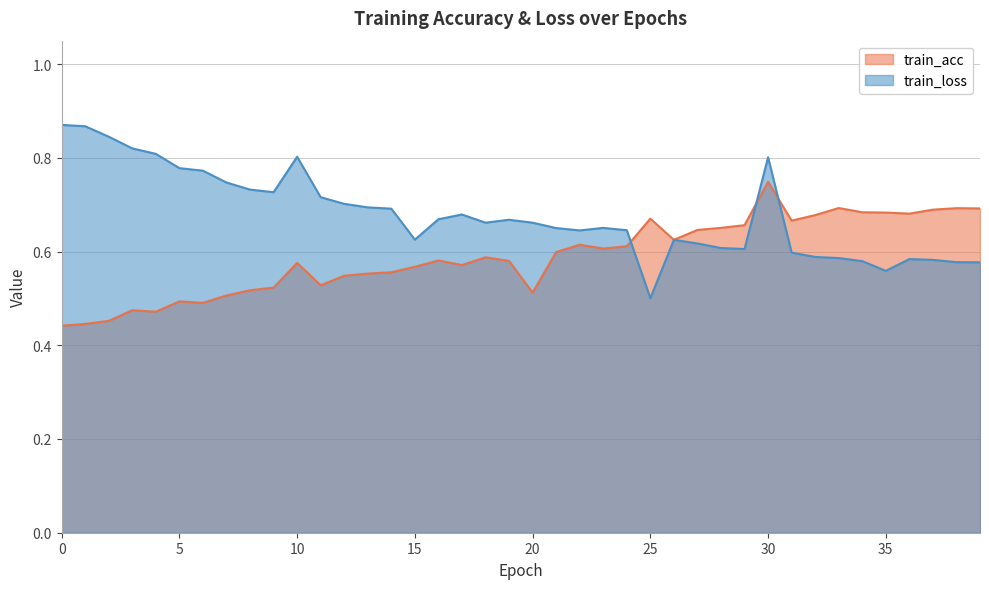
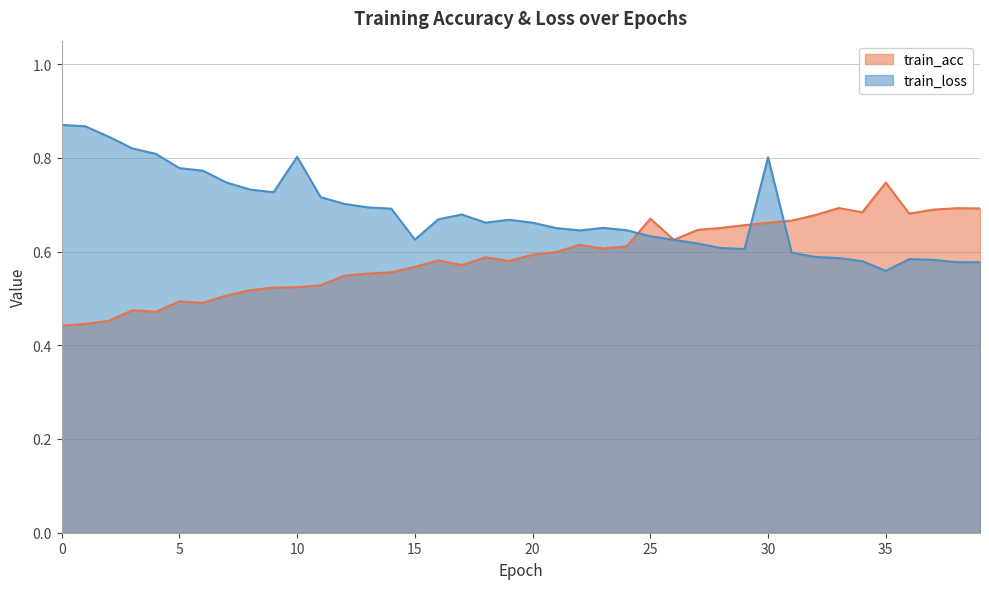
train_acc, 10: 0.58 -> 0.52
train_acc, 20: 0.51 -> 0.59
train_loss, 25: 0.50 -> 0.63
train_acc, 30: 0.75 -> 0.66
train_acc, 35: 0.68 -> 0.75
